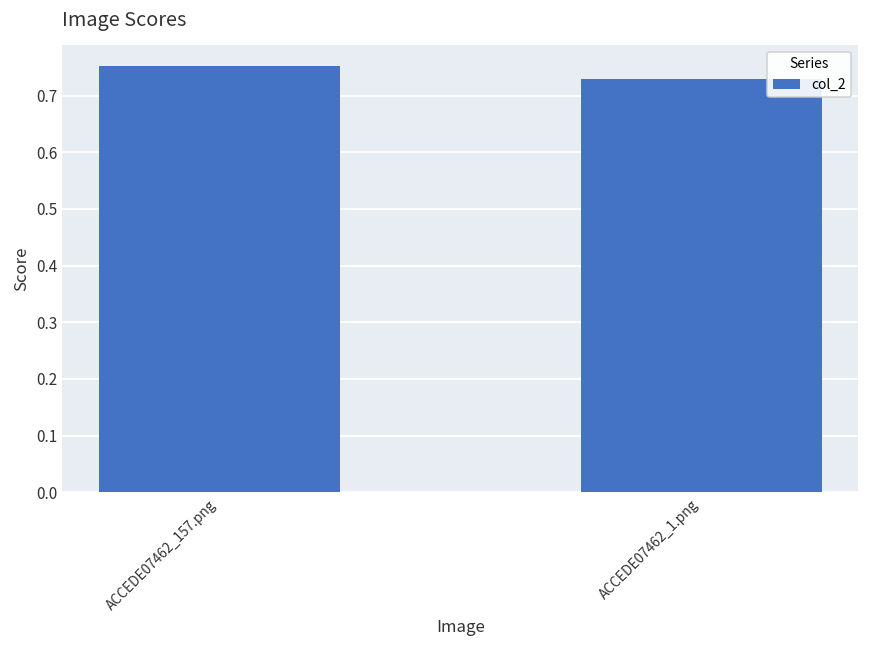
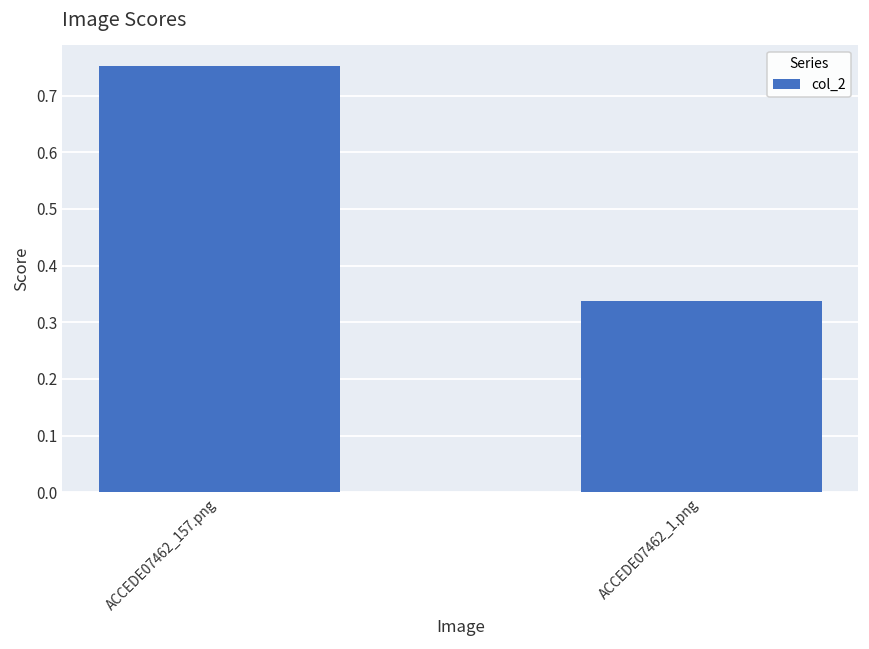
ACCEDE07462_1.png: 0.73 -> 0.34
